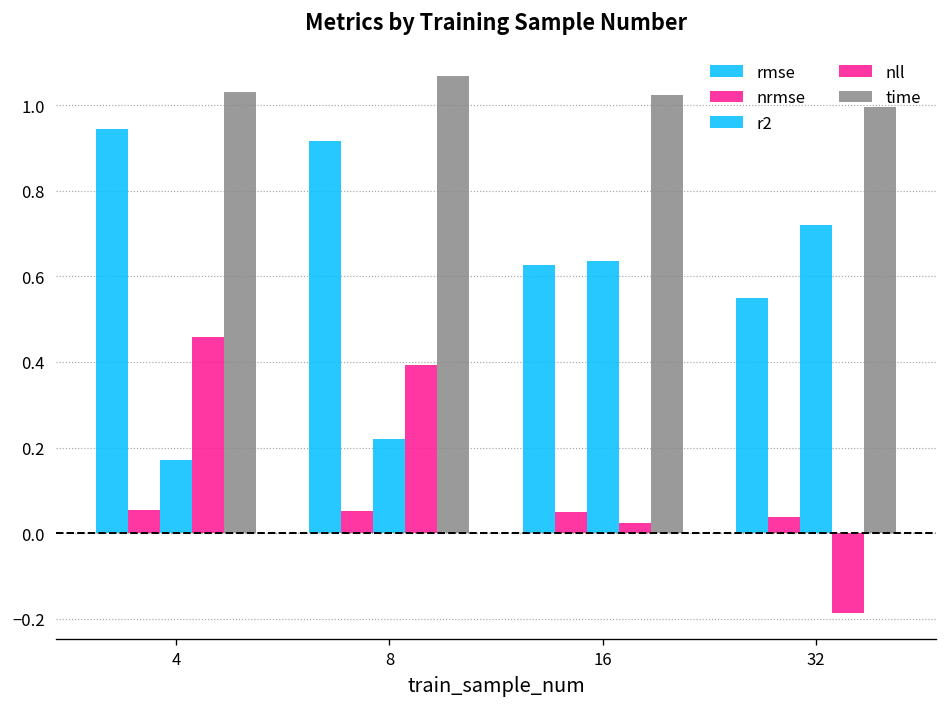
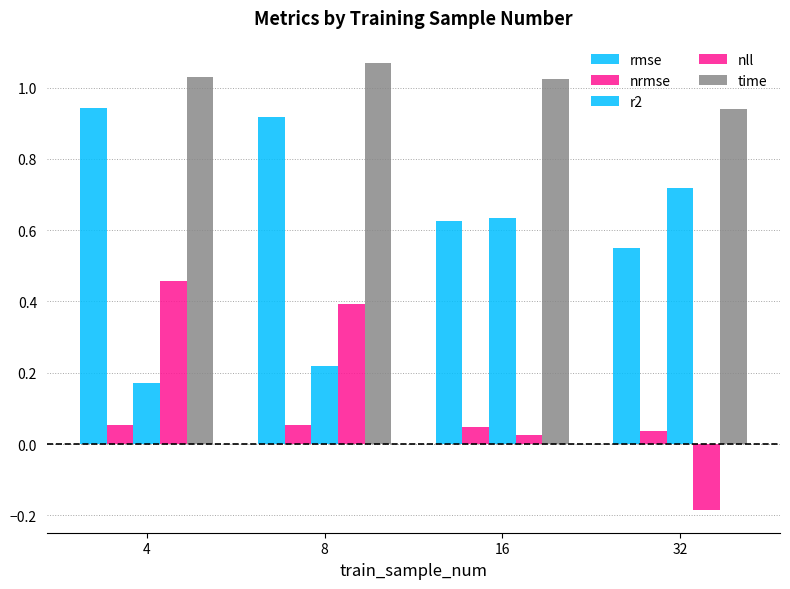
time, 32: 1.00 -> 0.94
